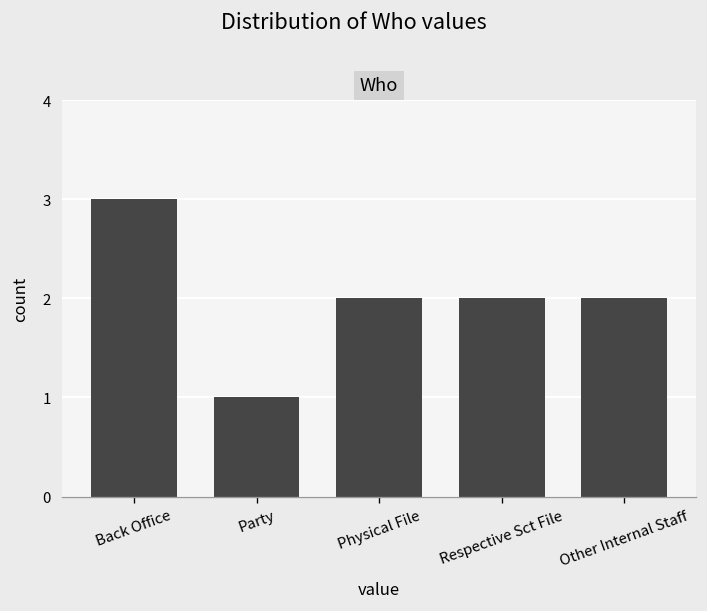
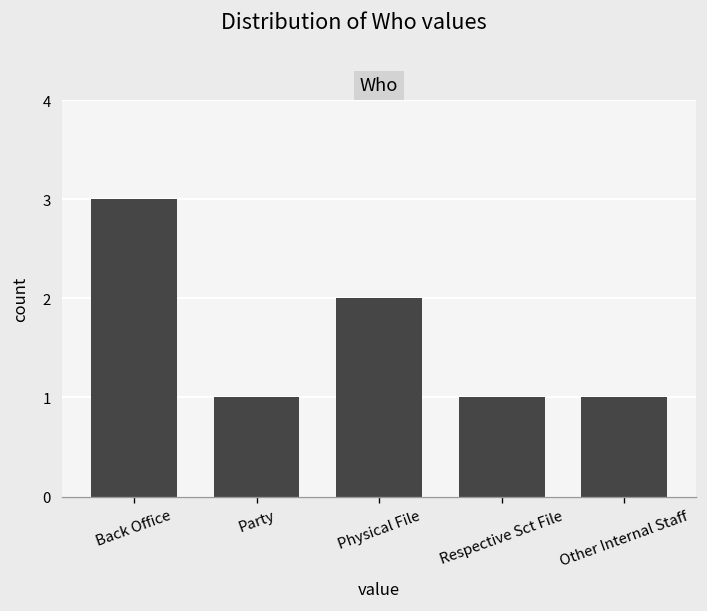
Respective Sct File: 2 -> 1
Other Internal Staff: 2 -> 1
